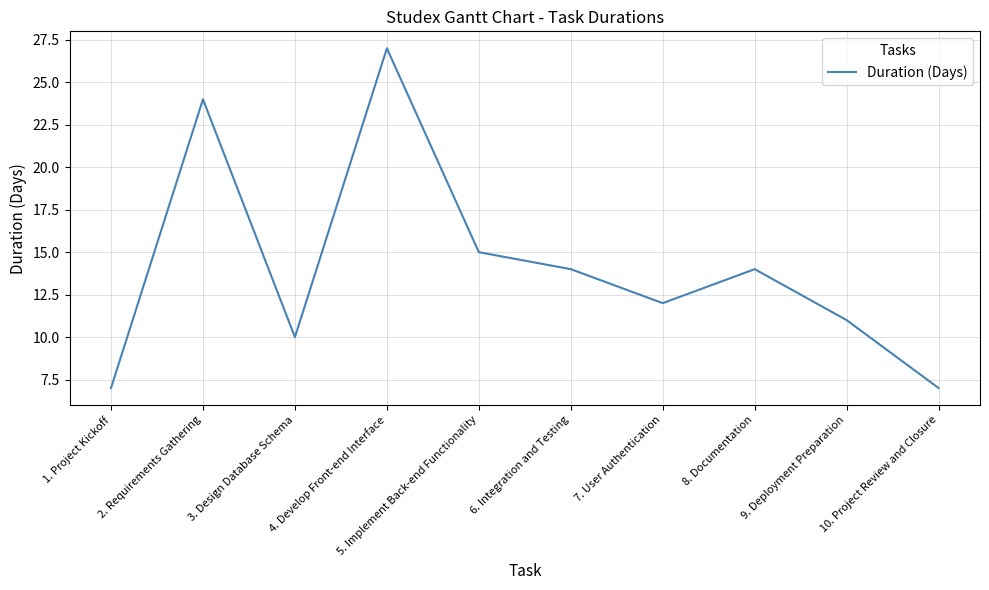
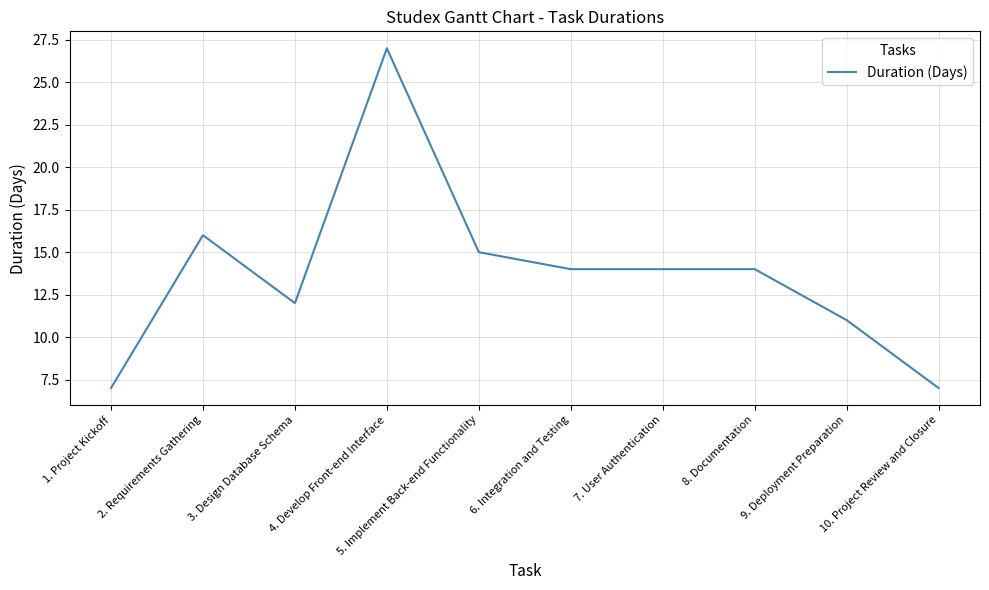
2. Requirements Gathering: 24 -> 16
3. Design Database Schema: 10 -> 12
7. User Authentication: 12 -> 14
